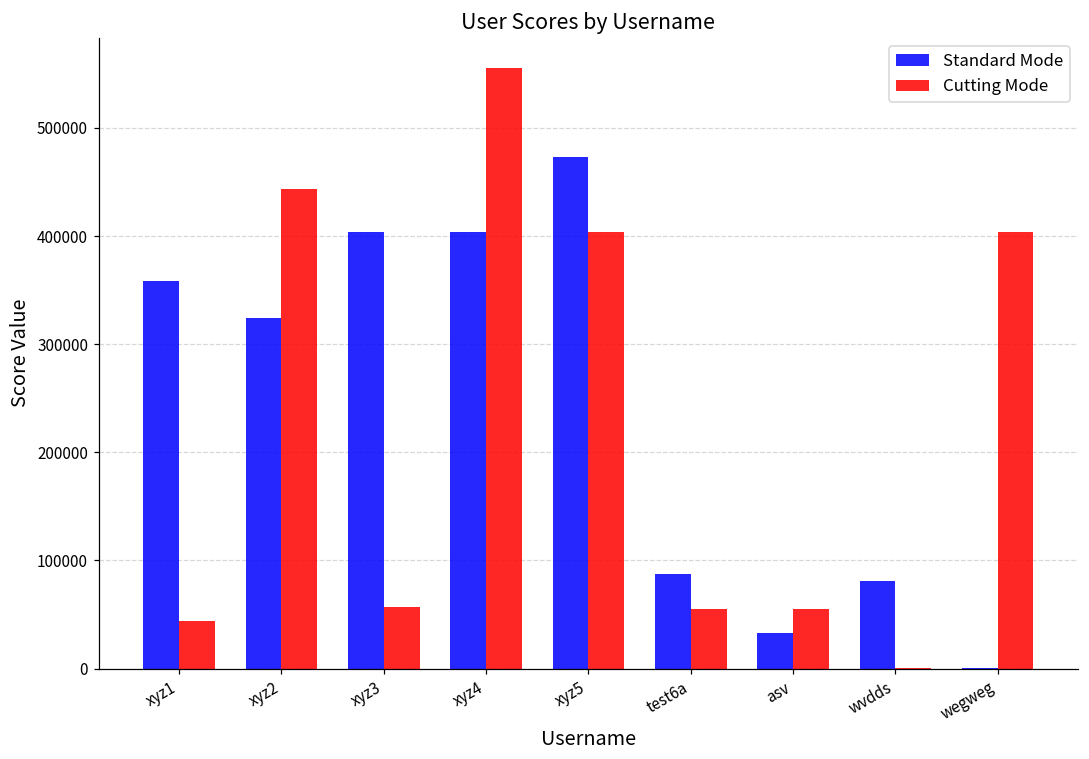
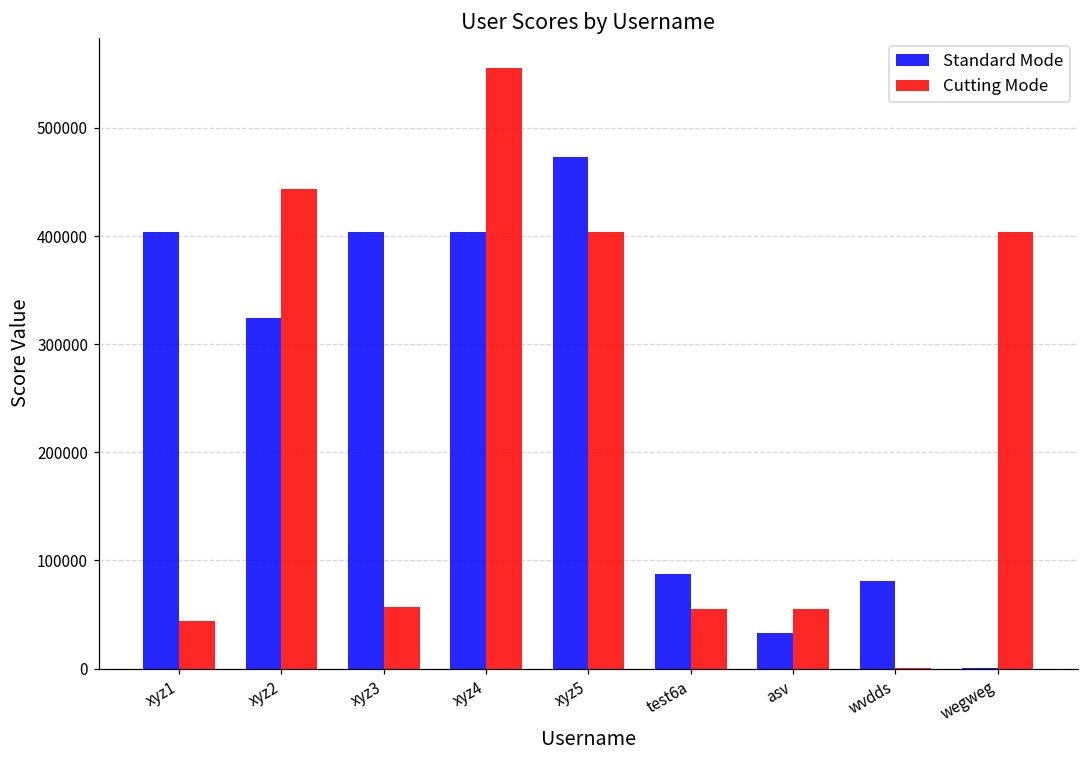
Standard Mode, xyz1: 360000 -> 400000
